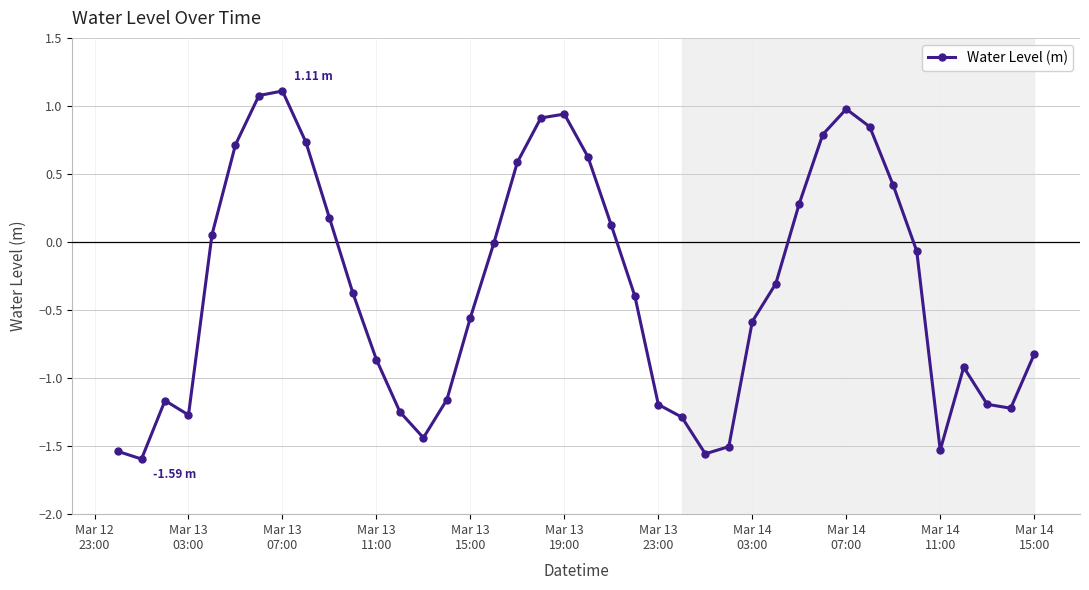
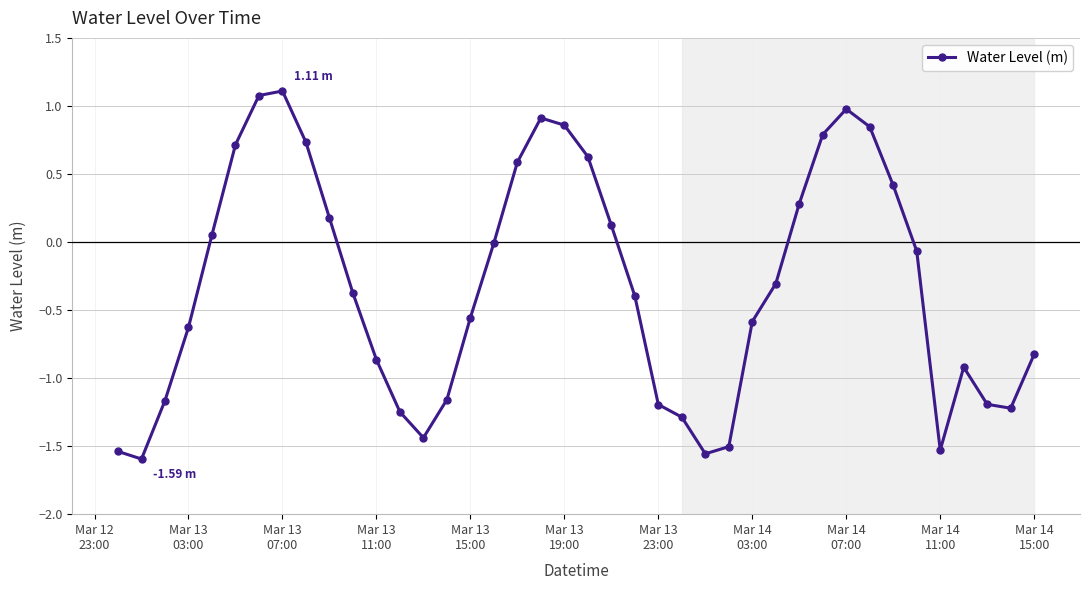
Mar 13 03:00: -1.27 -> -0.63
Mar 13 19:00: 0.94 -> 0.86
